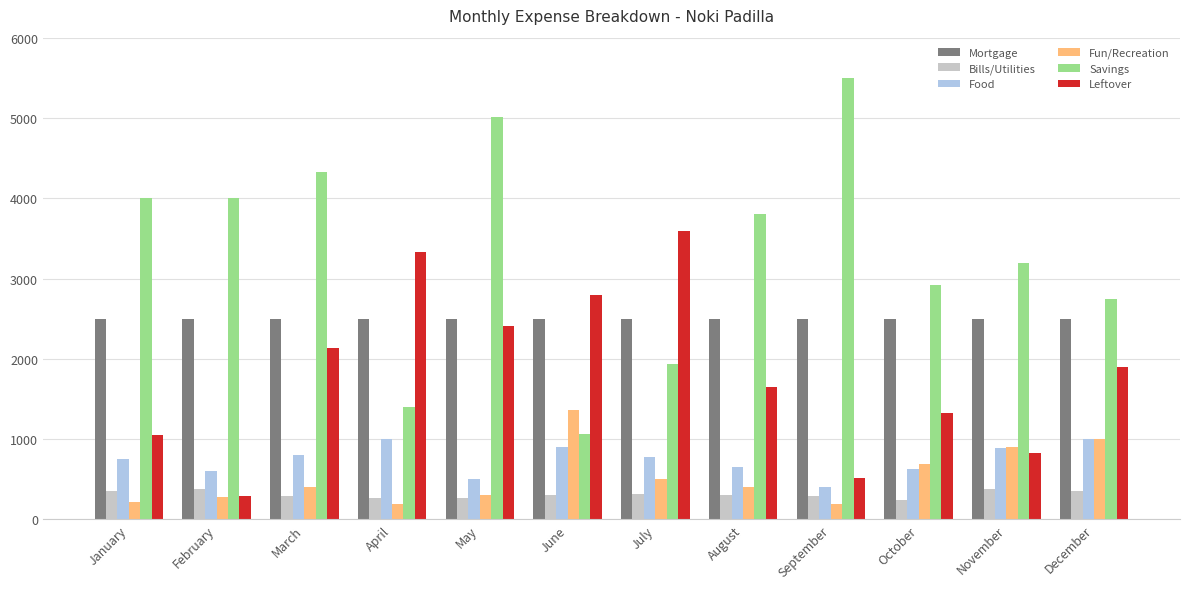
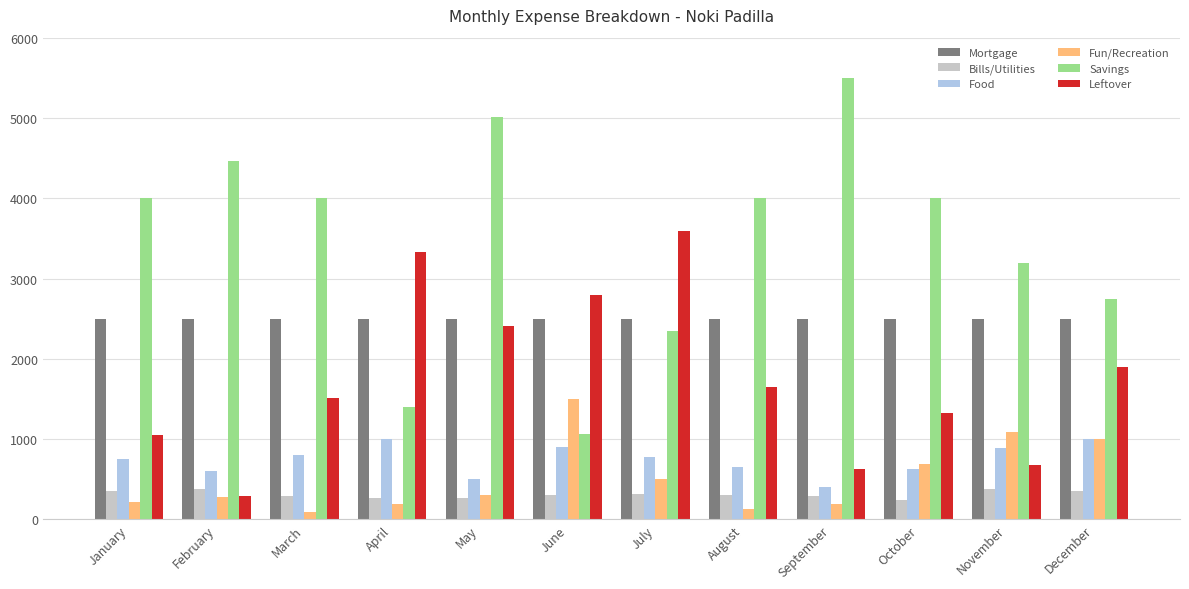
Savings, February: 4000 -> 4500
Fun/Recreation, March: 400 -> 100
Savings, March: 4300 -> 4000
Leftover, March: 2100 -> 1500
Fun/Recreation, June: 1400 -> 1500
Savings, July: 1900 -> 2300
Fun/Recreation, August: 400 -> 100
Savings, August: 3800 -> 4000
Leftover, September: 500 -> 600
Savings, October: 2900 -> 4000
Fun/Recreation, November: 900 -> 1100
Leftover, November: 800 -> 700
